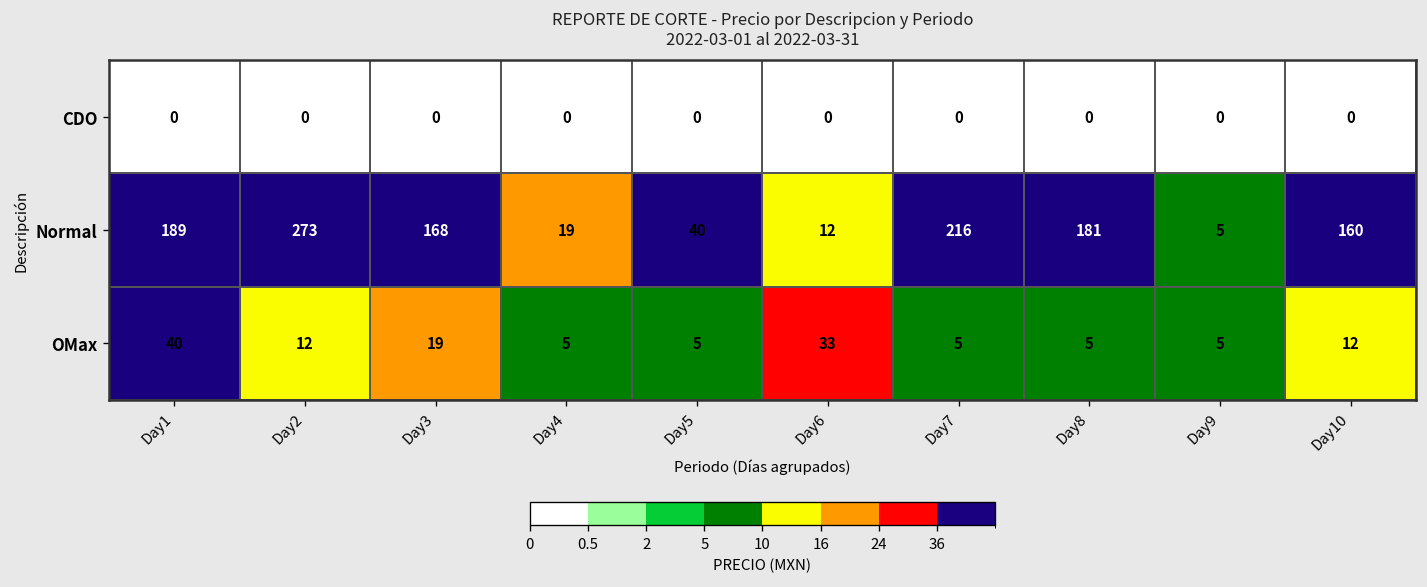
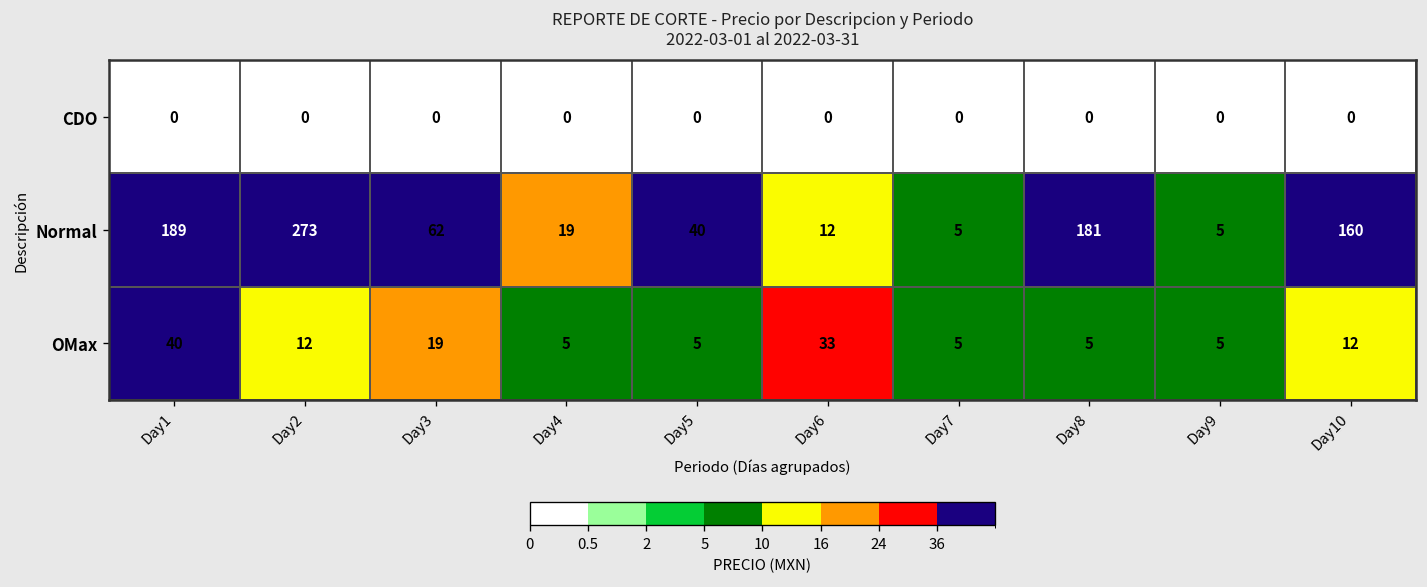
Normal, Day3: 168 -> 62
Normal, Day7: 216 -> 5
